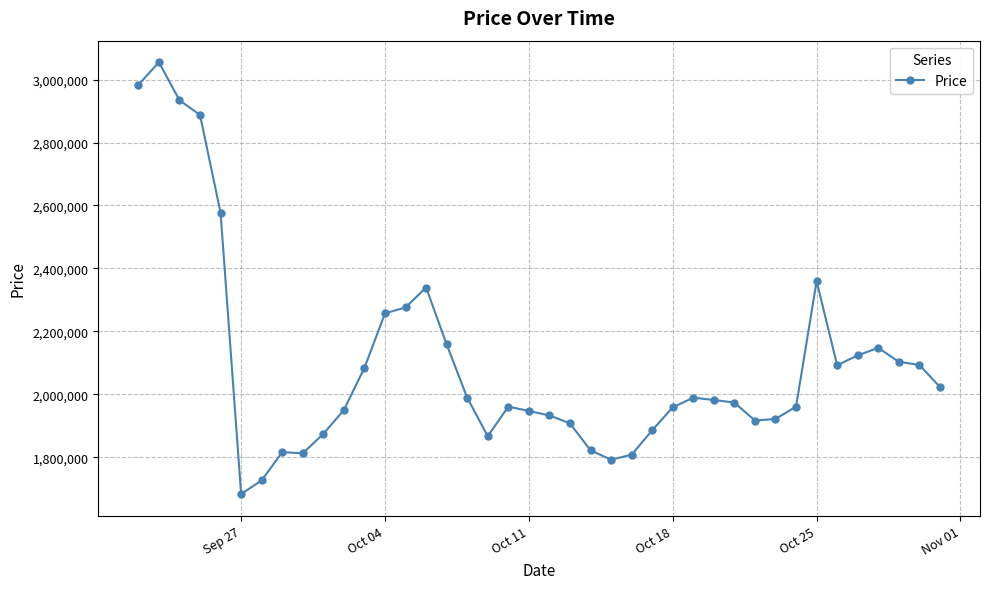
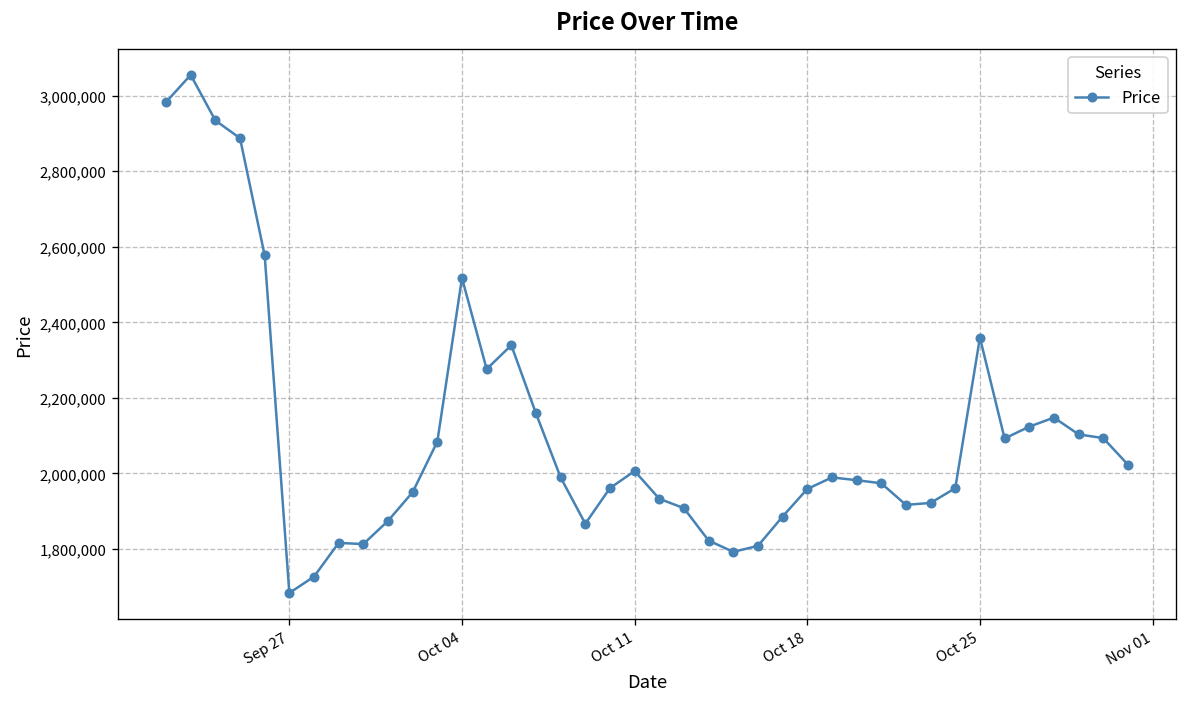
Oct 04: 2,260,000 -> 2,520,000
Oct 11: 1,950,000 -> 2,010,000
